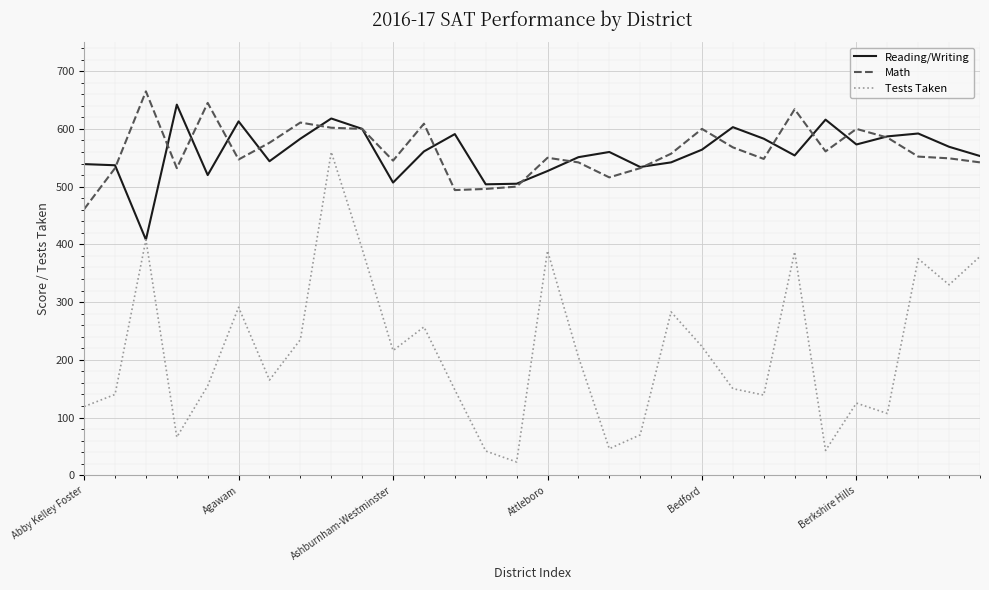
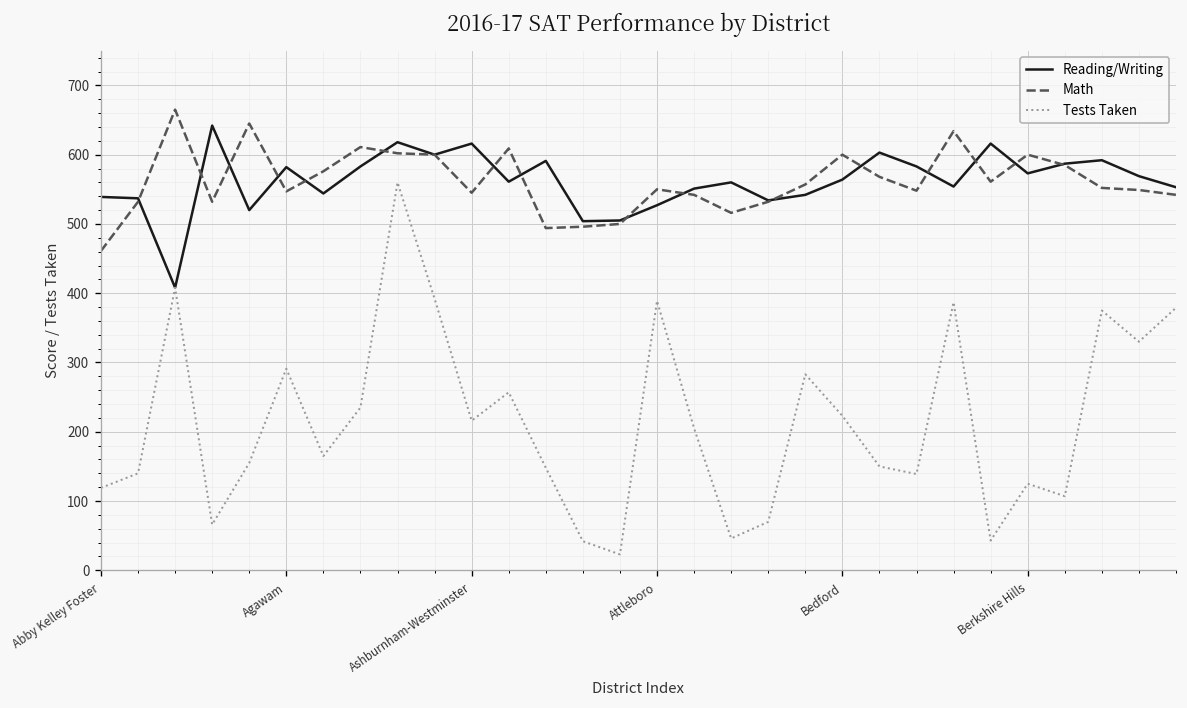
Reading/Writing, Agawam: 610 -> 580
Reading/Writing, Ashburnham-Westminster: 510 -> 620
